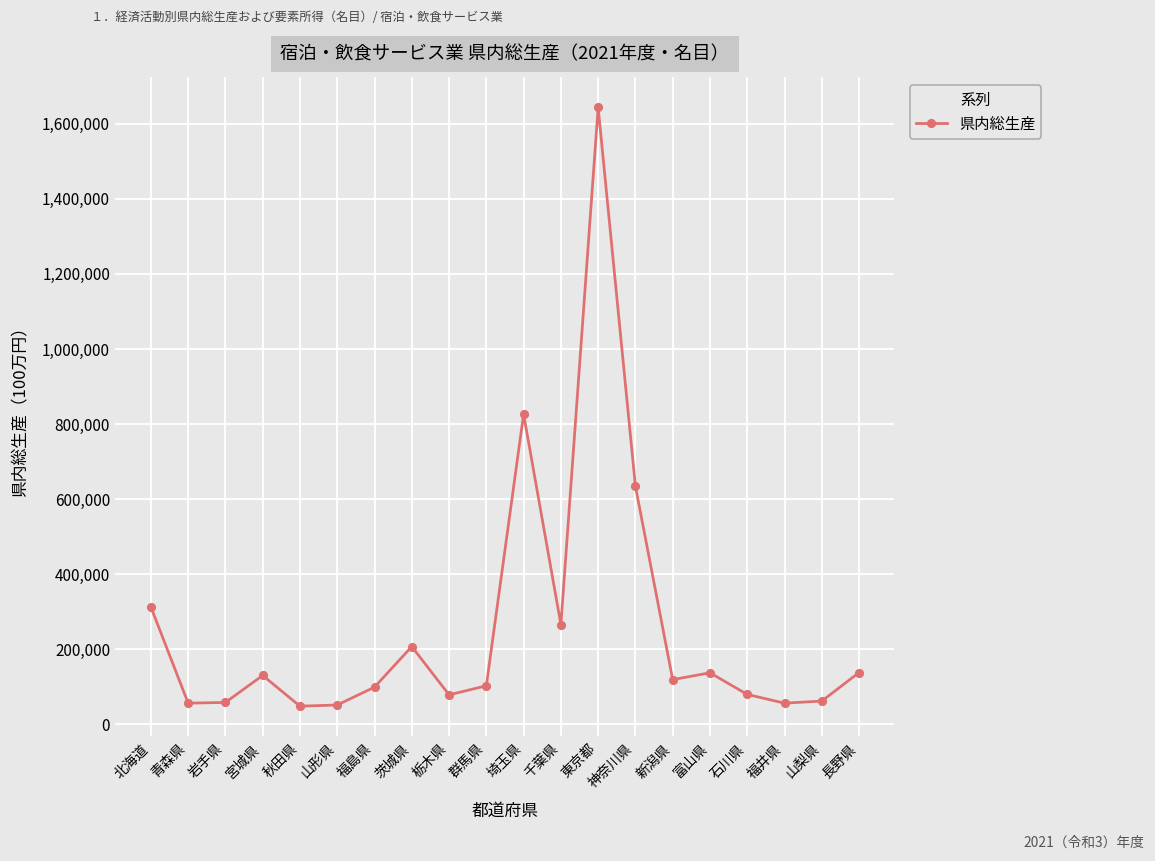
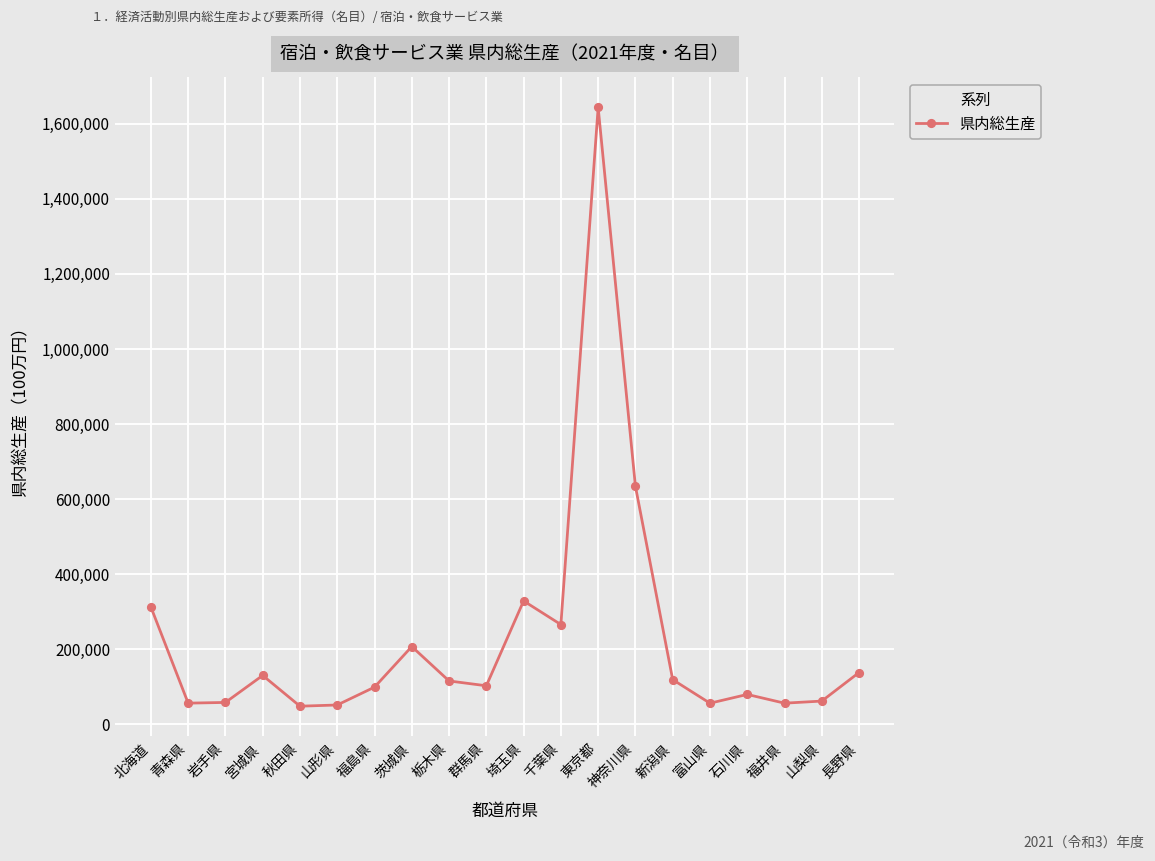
栃木県: 80,000 -> 110,000
埼玉県: 830,000 -> 330,000
富山県: 140,000 -> 60,000
